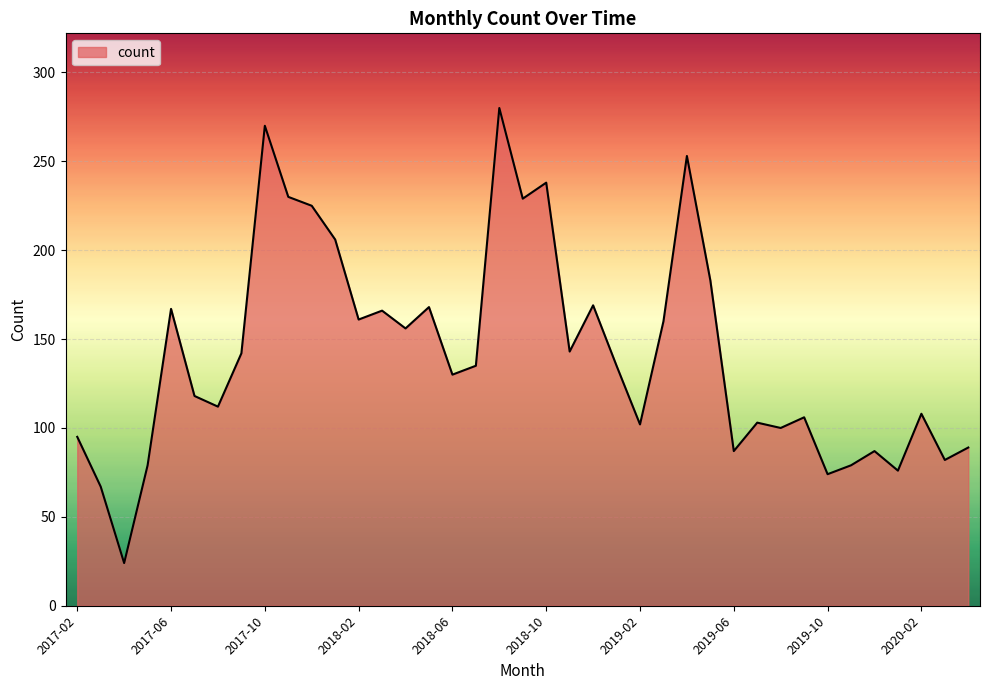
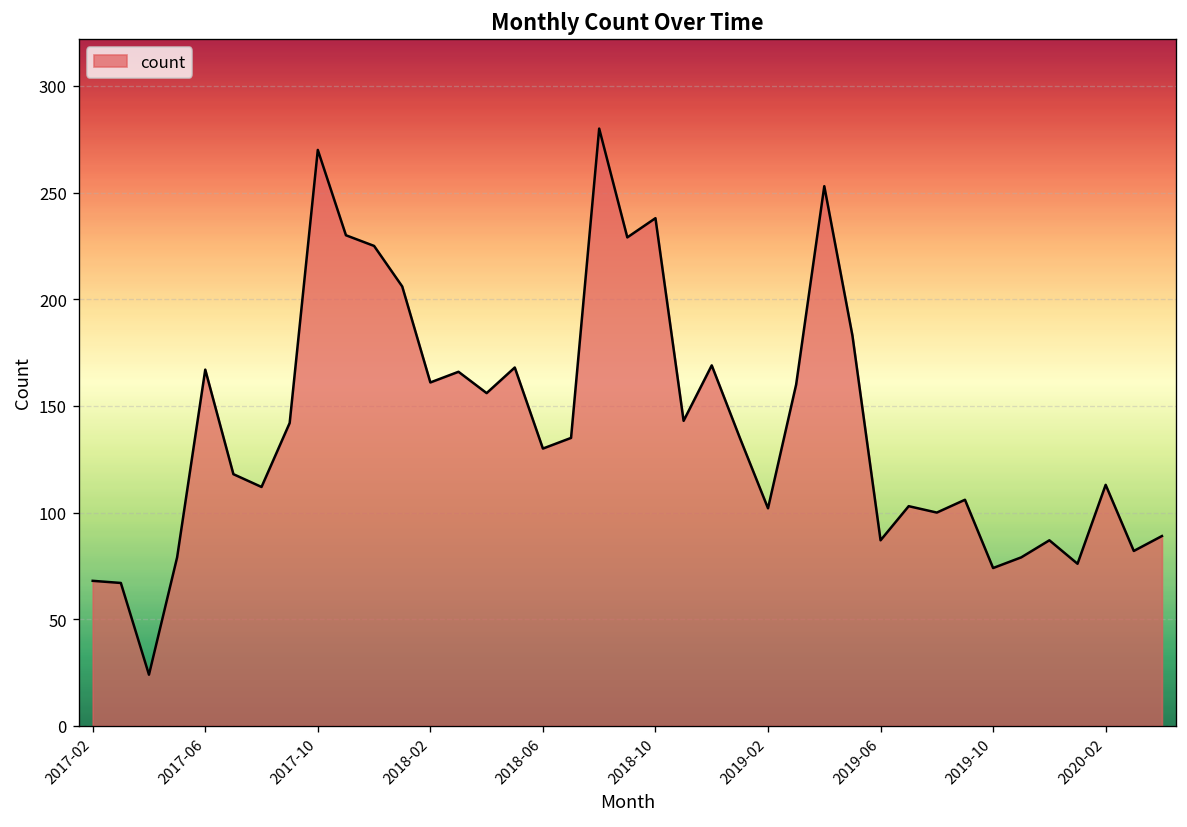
2017-02: 95 -> 68
2020-02: 108 -> 113
